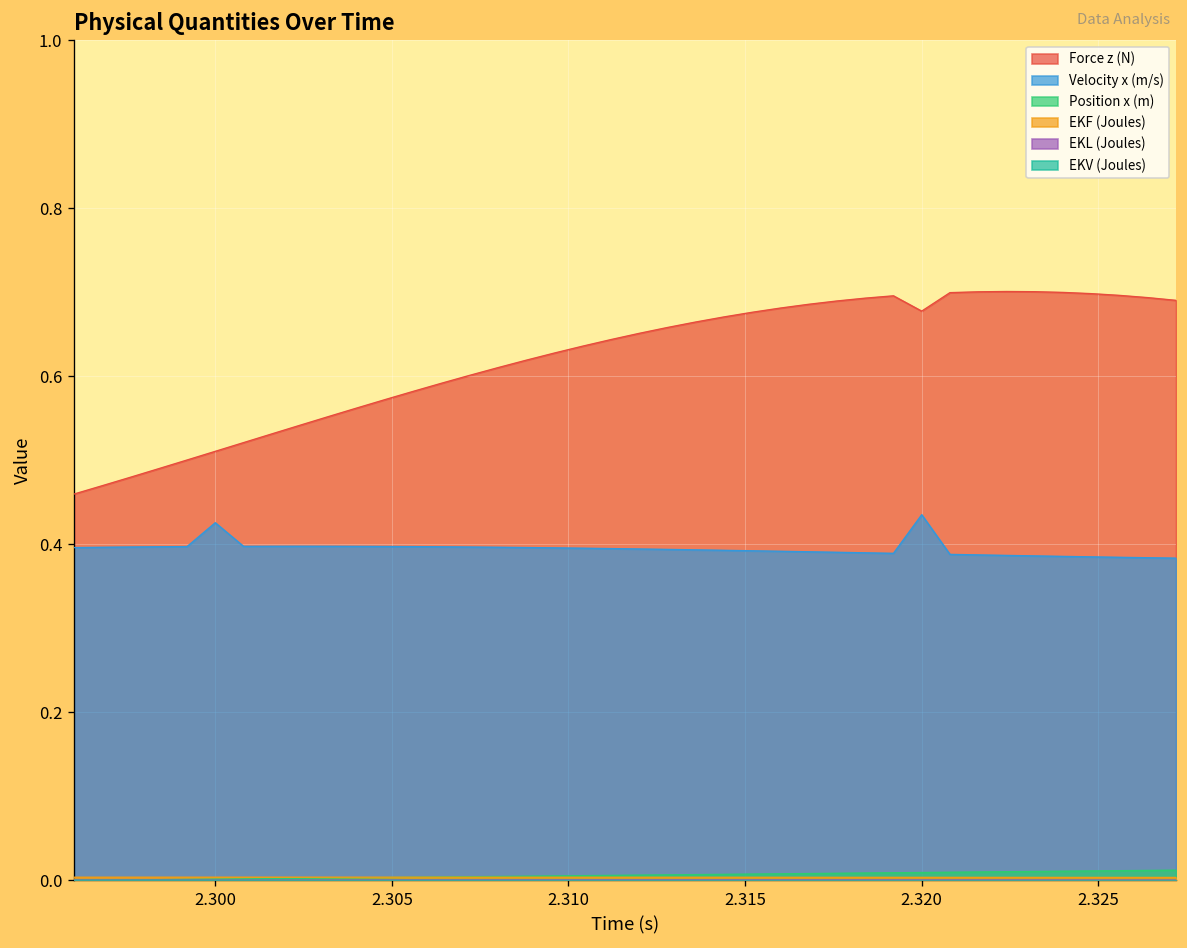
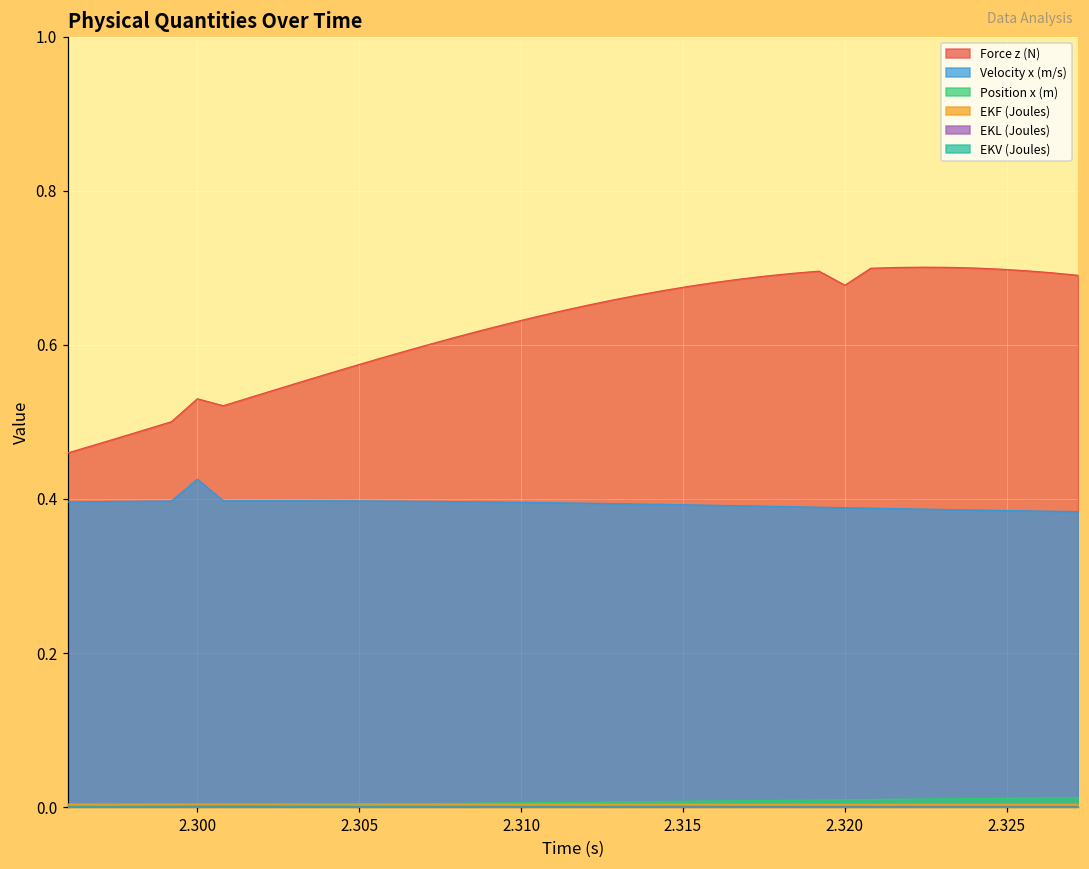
Force z (N), 2.300: 0.51 -> 0.53
Velocity x (m/s), 2.320: 0.44 -> 0.39
